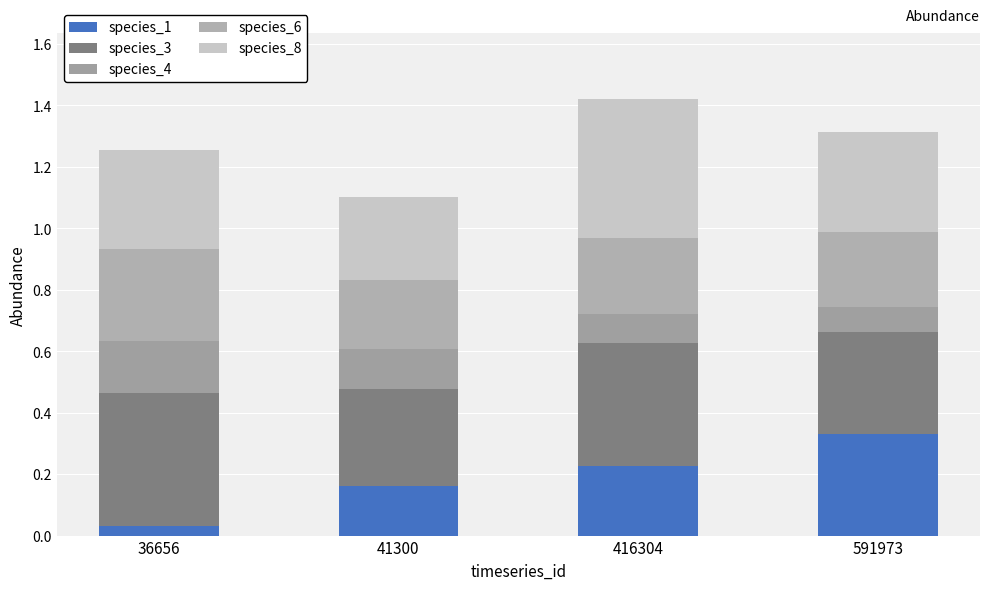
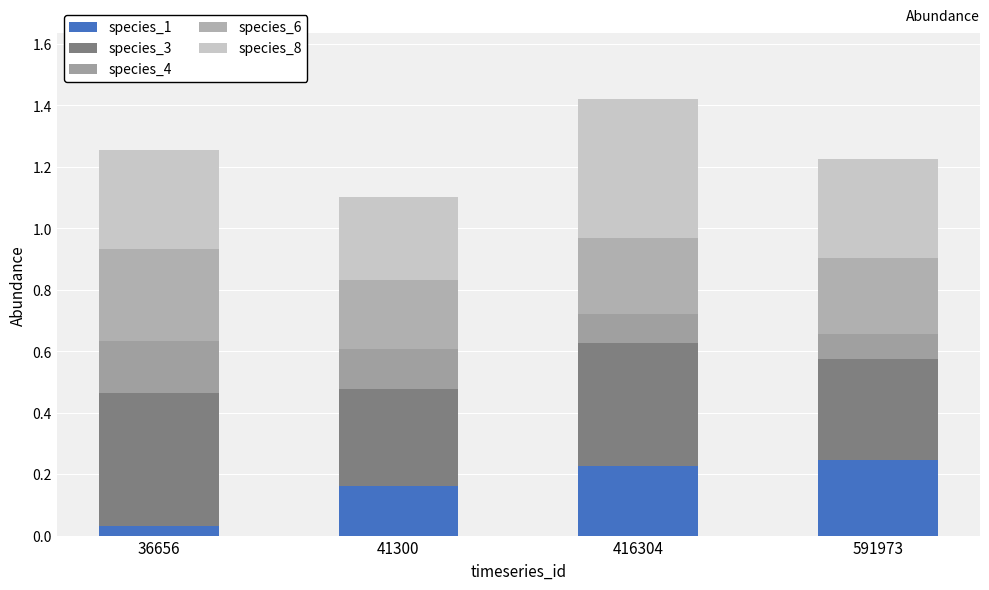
species_1, 591973: 0.33 -> 0.25
